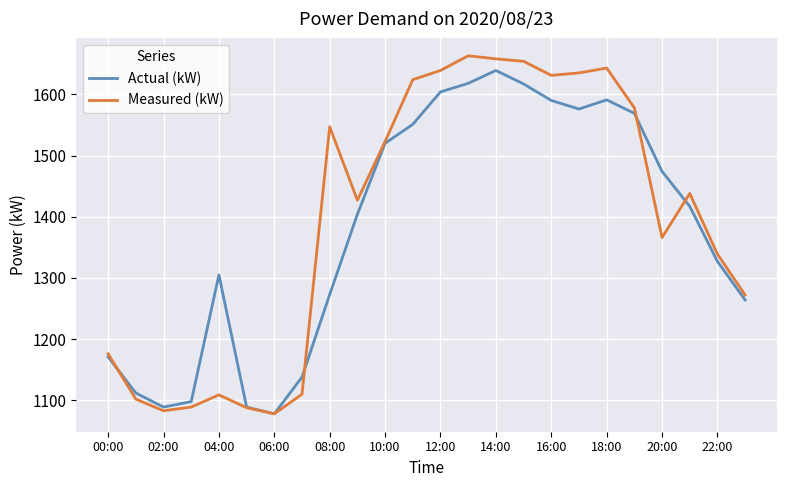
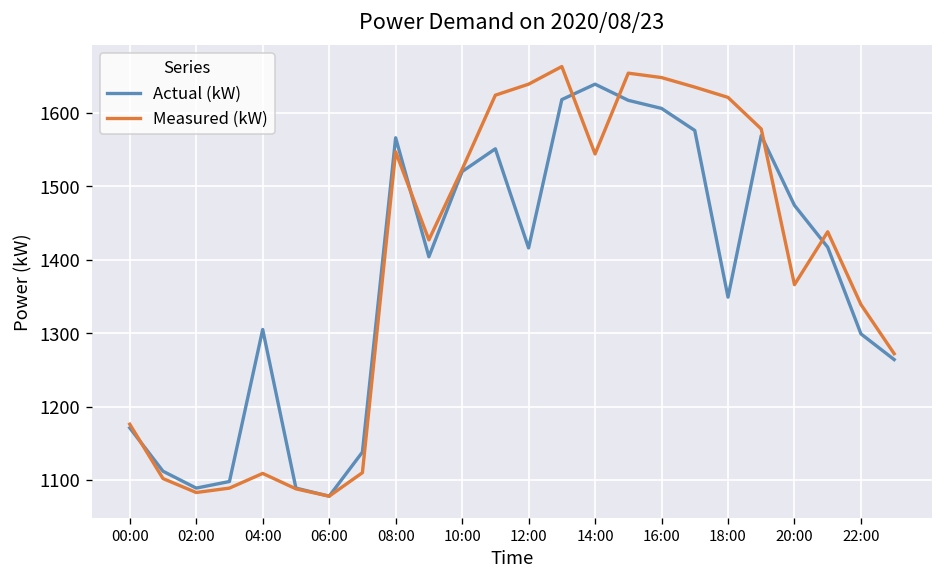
Actual (kW), 08:00: 1270 -> 1570
Actual (kW), 12:00: 1600 -> 1420
Measured (kW), 14:00: 1660 -> 1540
Actual (kW), 16:00: 1590 -> 1610
Measured (kW), 16:00: 1630 -> 1650
Actual (kW), 18:00: 1590 -> 1350
Measured (kW), 18:00: 1640 -> 1620
Actual (kW), 22:00: 1330 -> 1300
